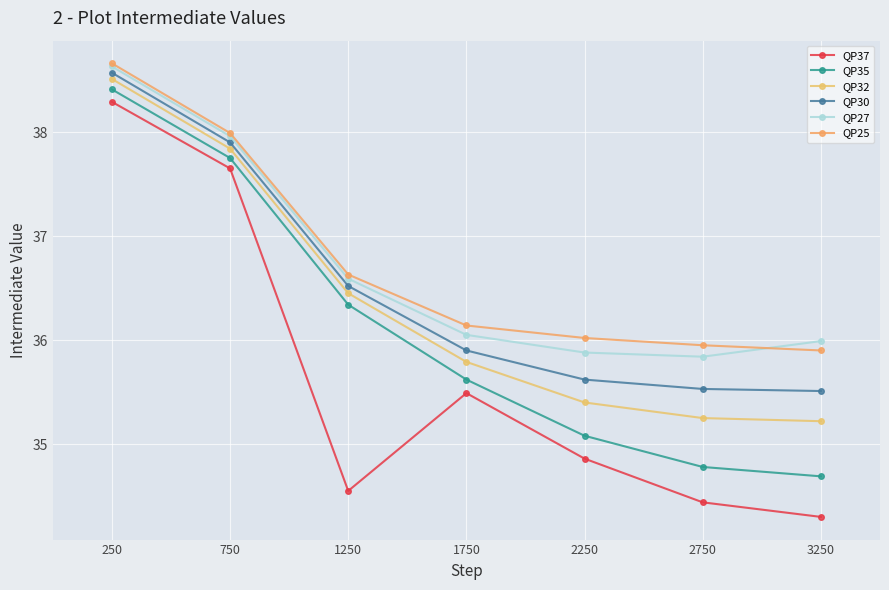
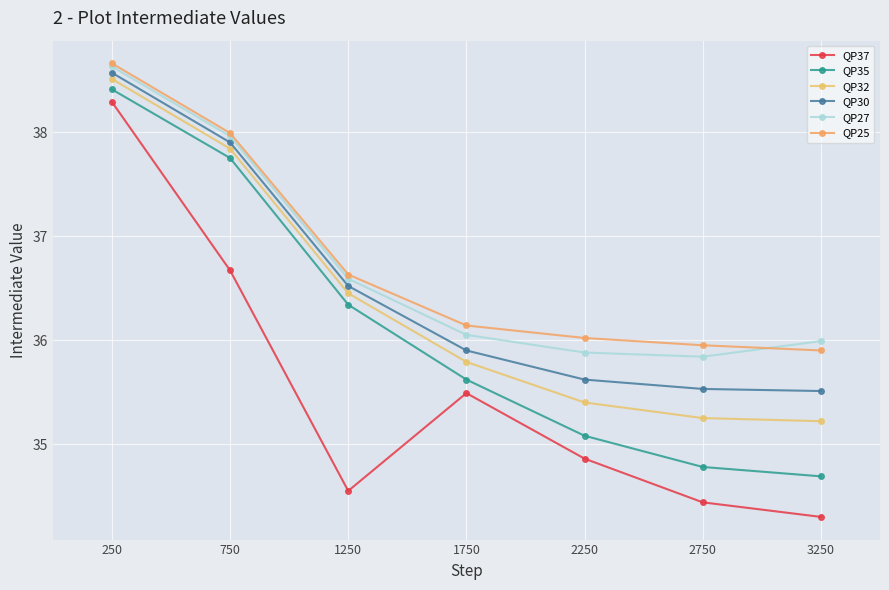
QP37, 750: 37.65 -> 36.67
